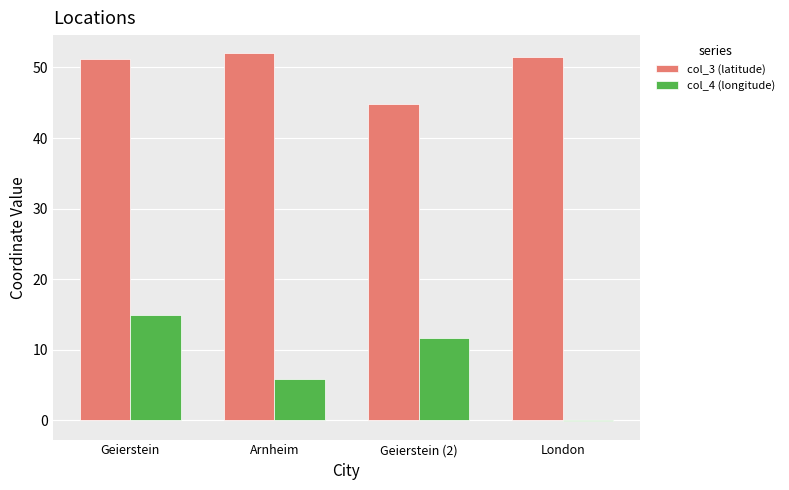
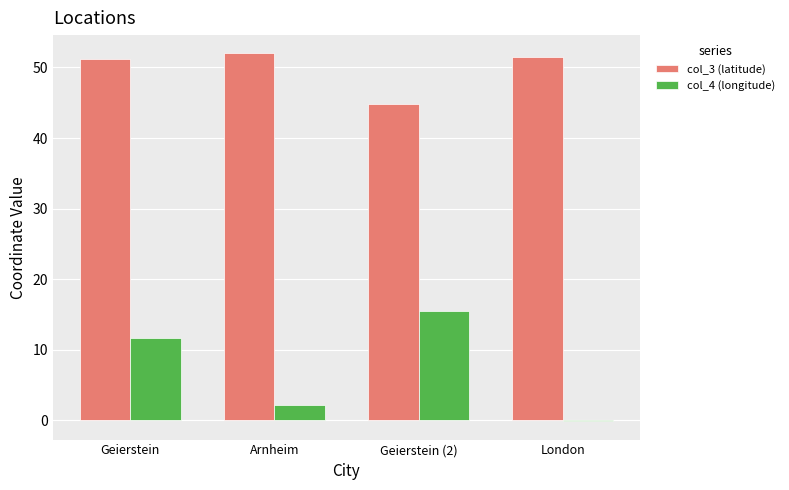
col_4 (longitude), Geierstein: 15 -> 12
col_4 (longitude), Arnheim: 6 -> 2
col_4 (longitude), Geierstein (2): 12 -> 16
